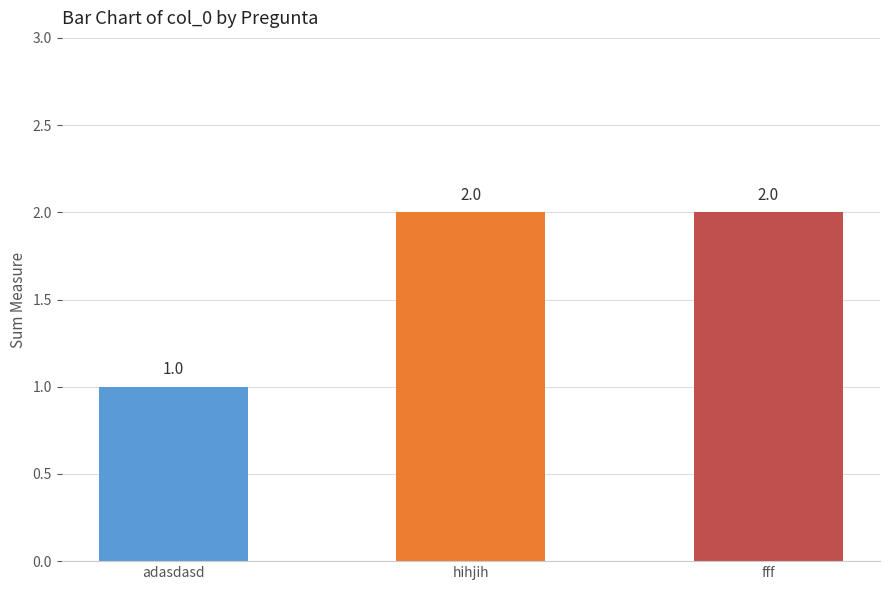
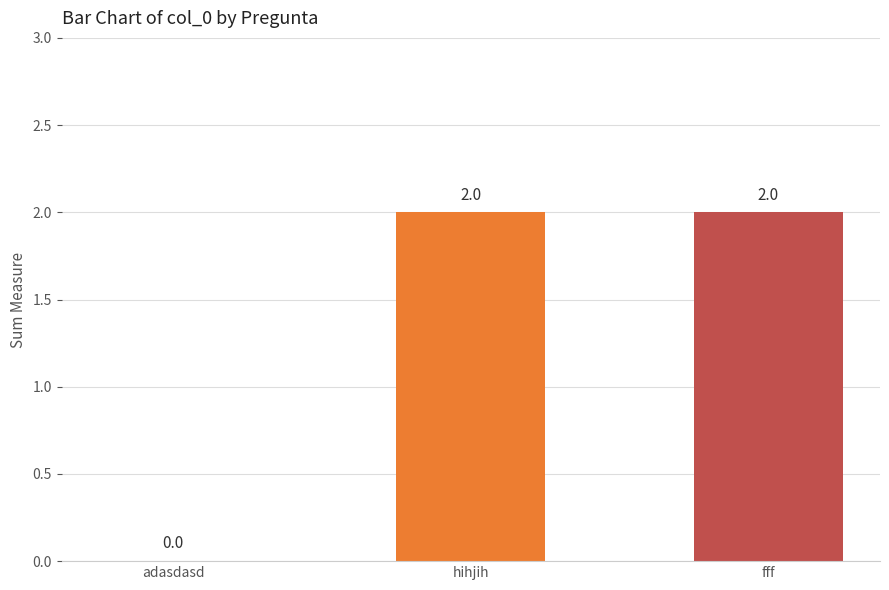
adasdasd: 1.0 -> 0.0
